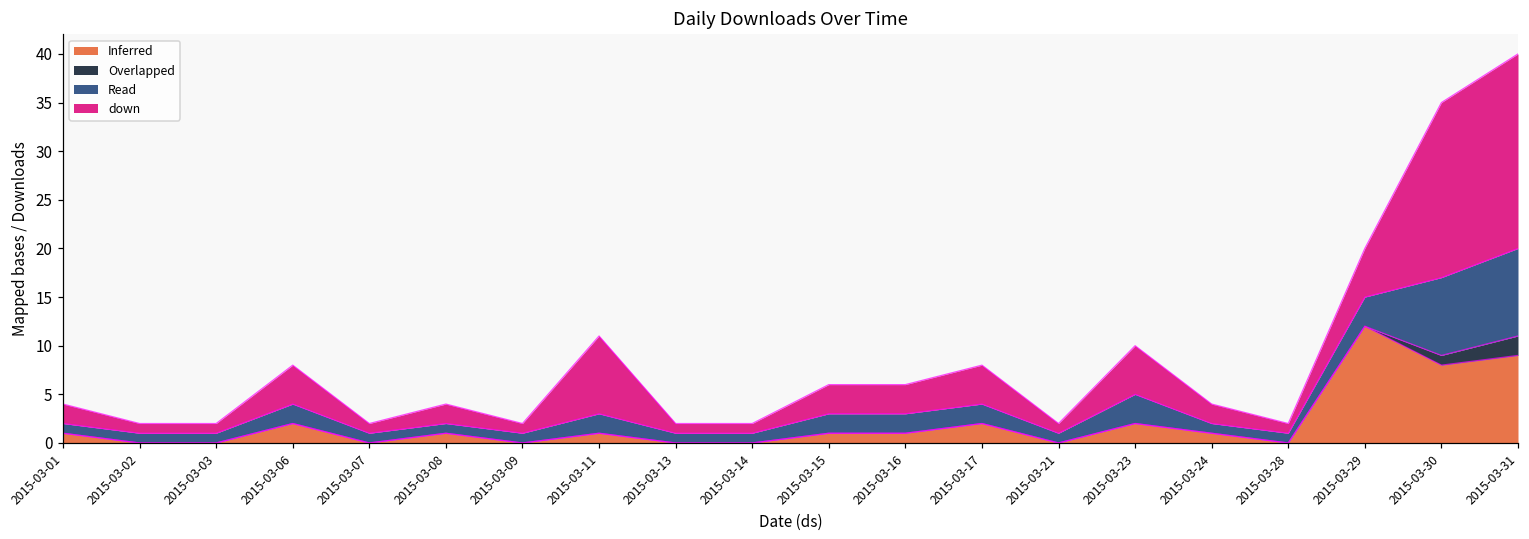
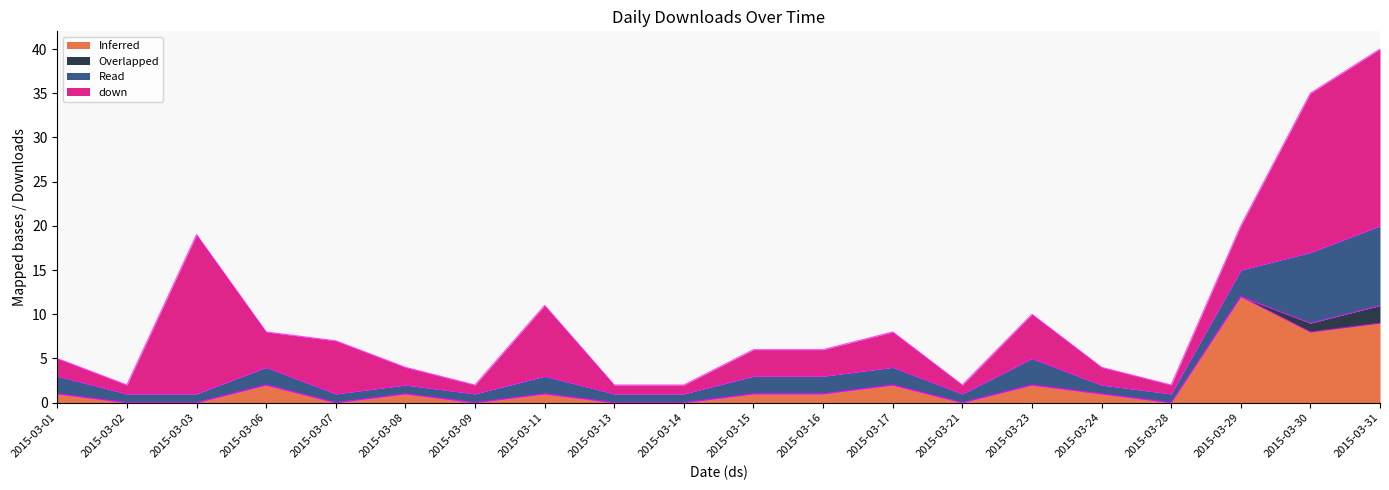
Read, 2015-03-01: 1 -> 2
down, 2015-03-03: 1 -> 18
down, 2015-03-07: 1 -> 6
